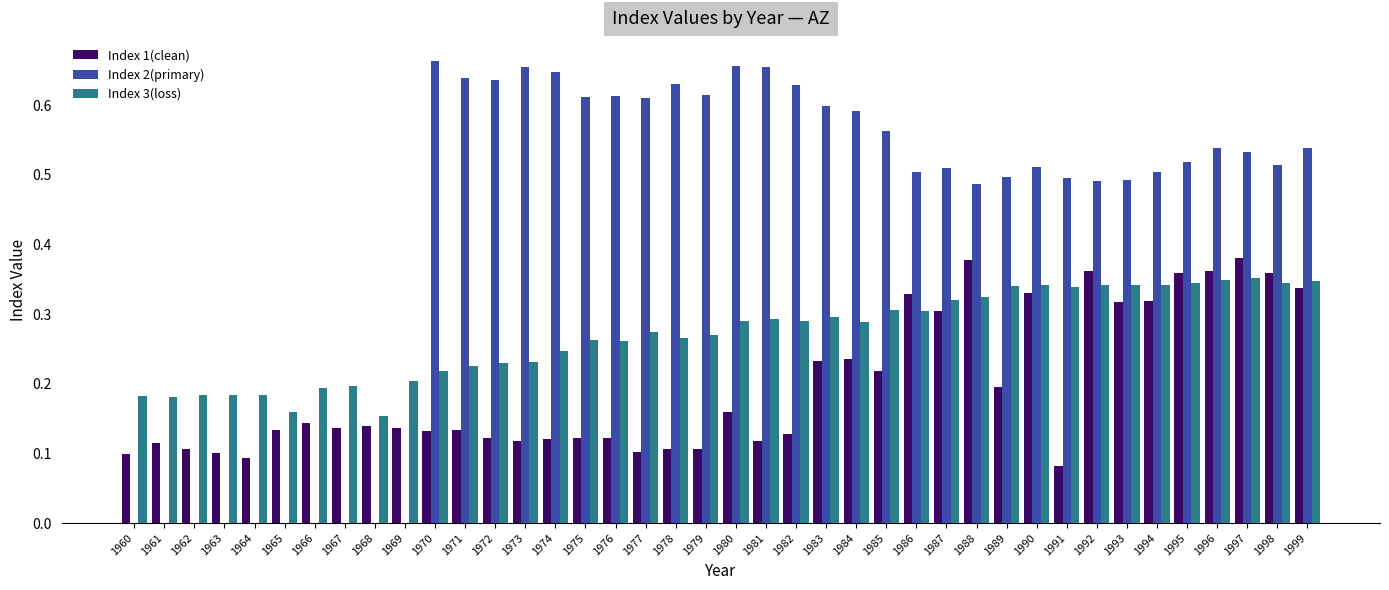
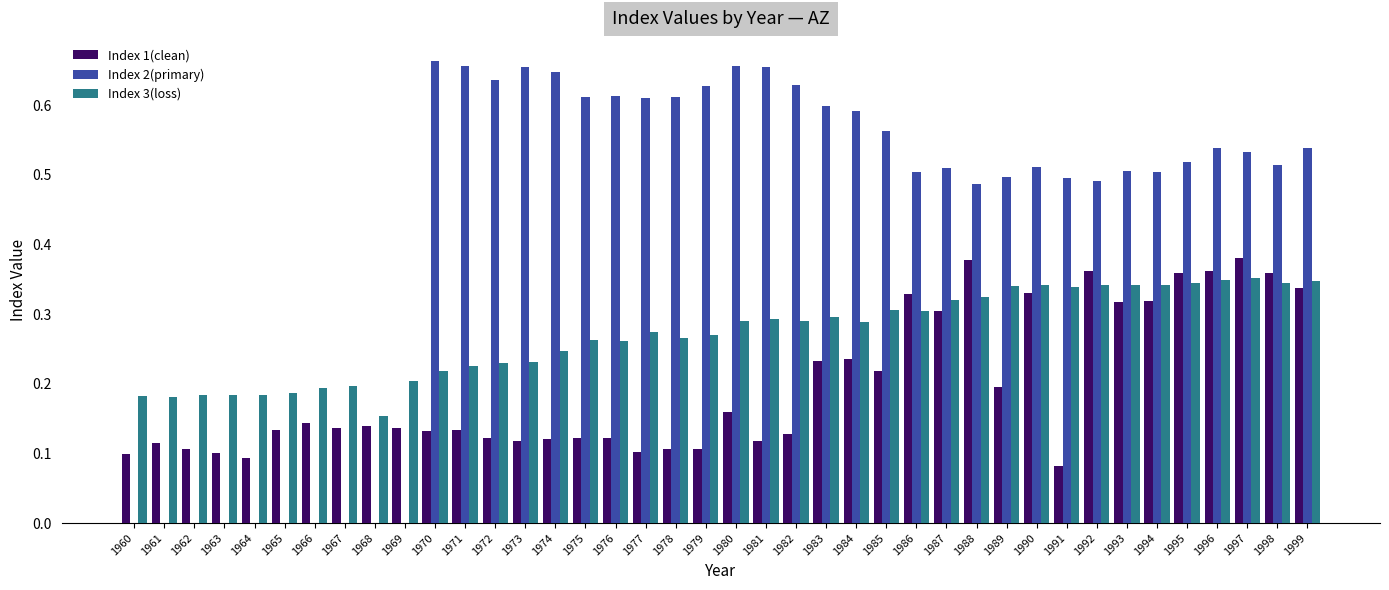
Index 3(loss), 1965: 0.16 -> 0.19
Index 2(primary), 1971: 0.64 -> 0.66
Index 2(primary), 1978: 0.63 -> 0.61
Index 2(primary), 1979: 0.61 -> 0.63
Index 2(primary), 1993: 0.49 -> 0.51
